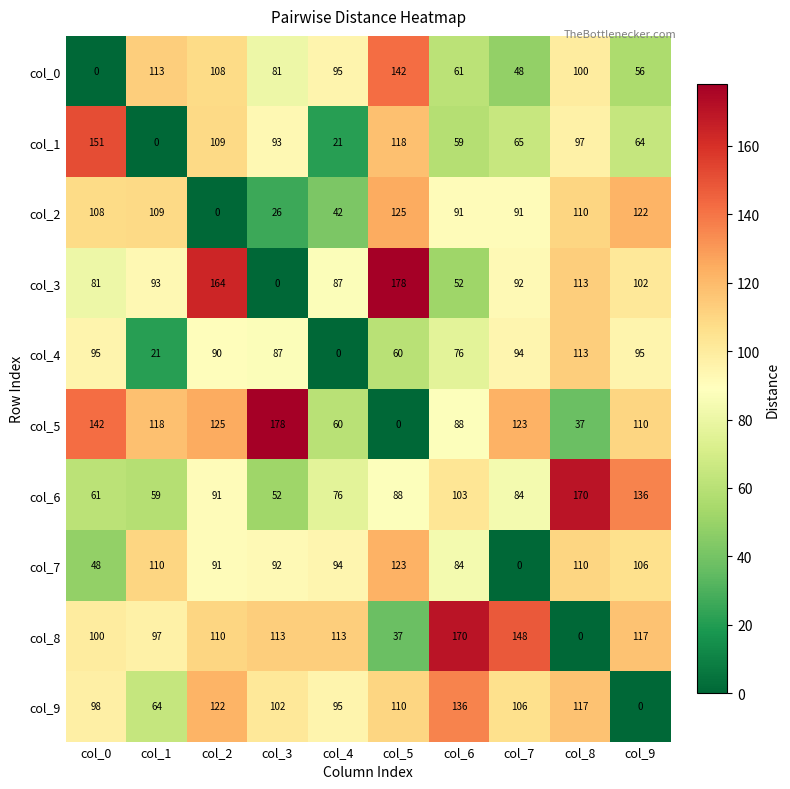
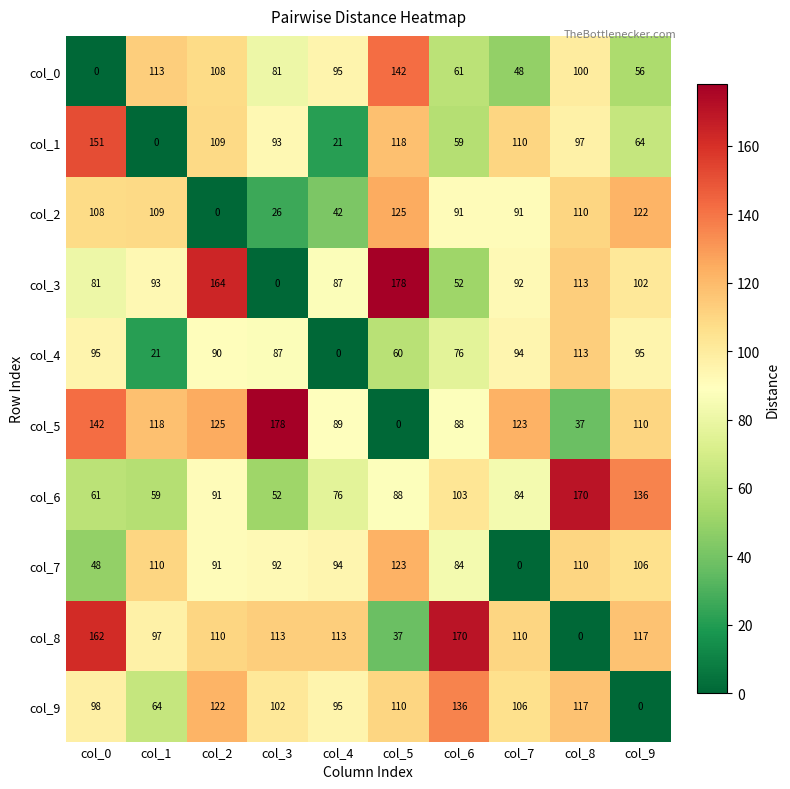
col_1, col_7: 65 -> 110
col_5, col_4: 60 -> 89
col_8, col_0: 100 -> 162
col_8, col_7: 148 -> 110
